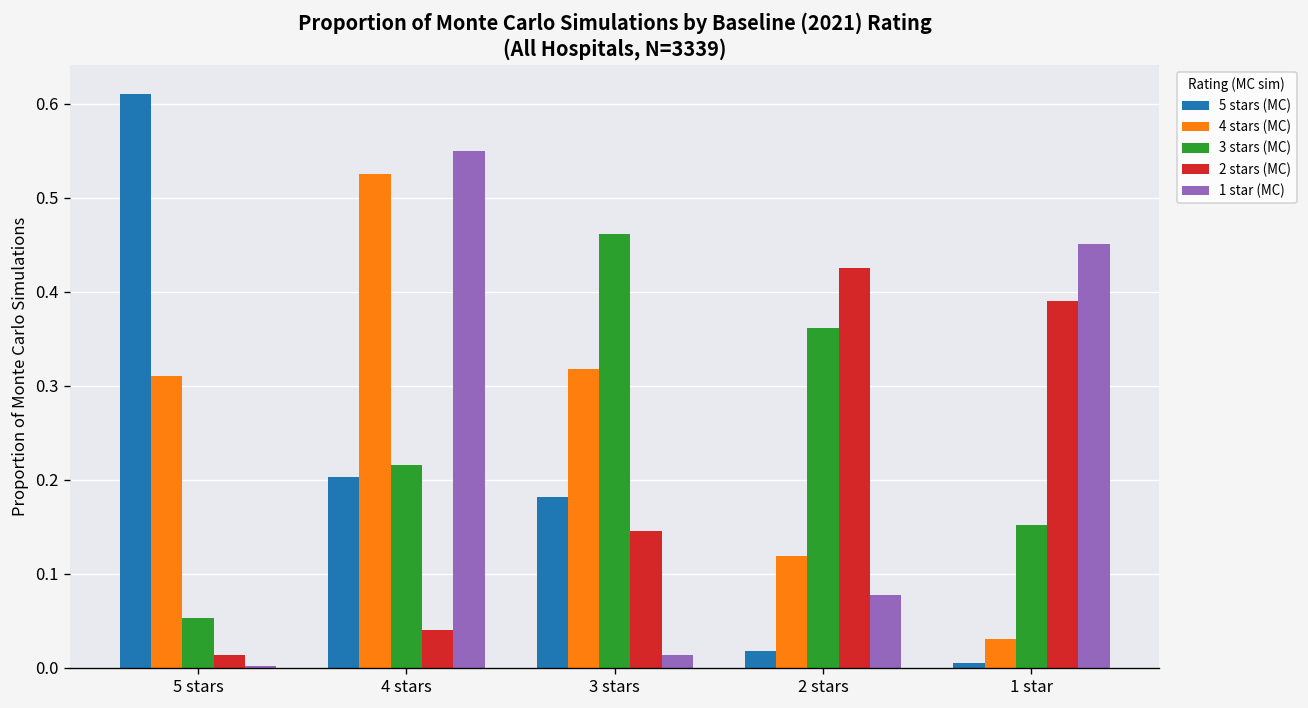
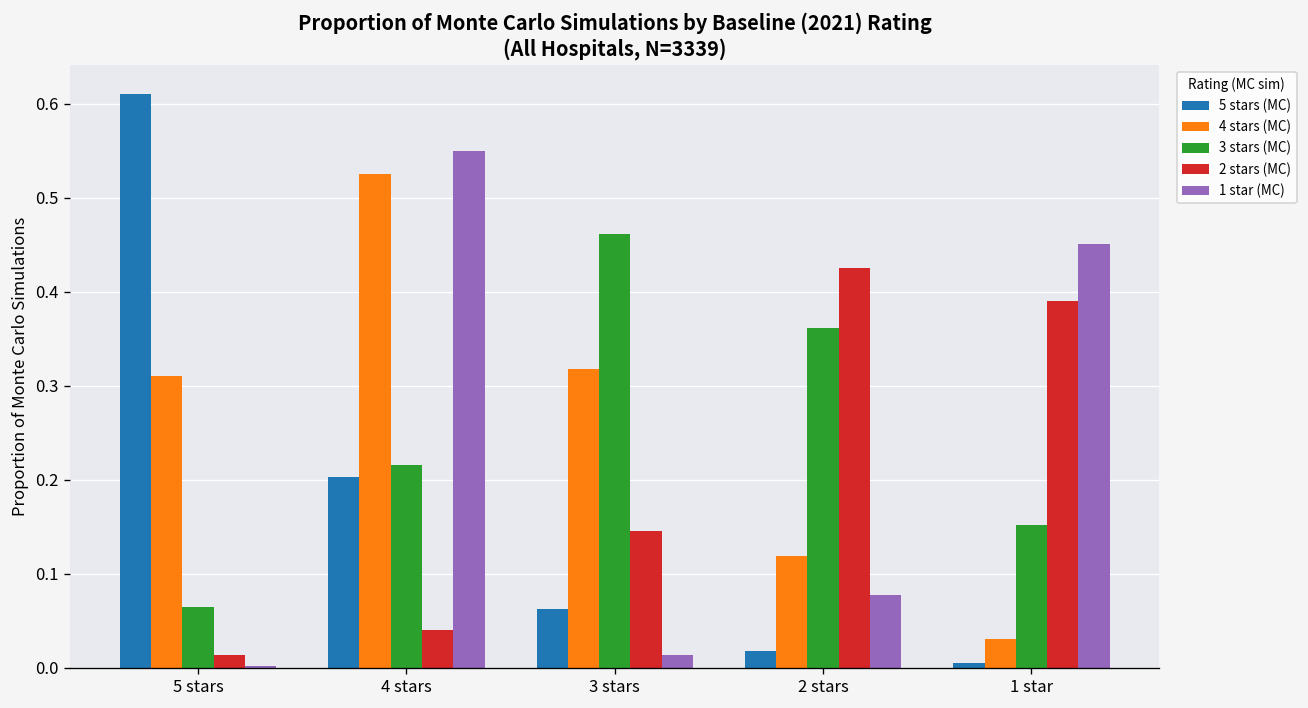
3 stars (MC), 5 stars: 0.05 -> 0.06
5 stars (MC), 3 stars: 0.18 -> 0.06
